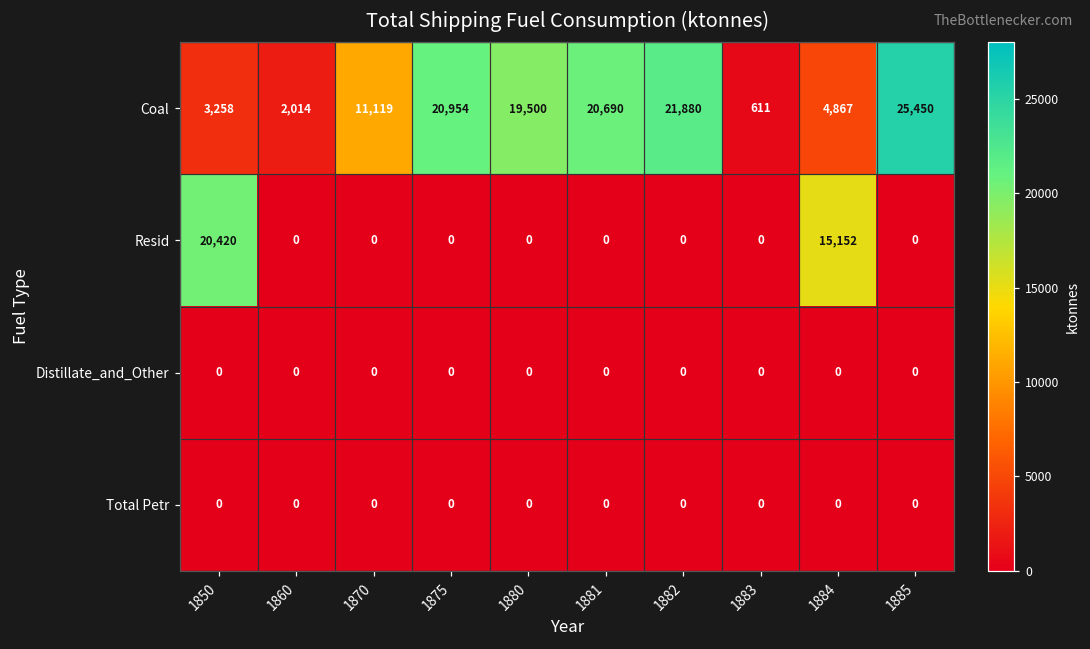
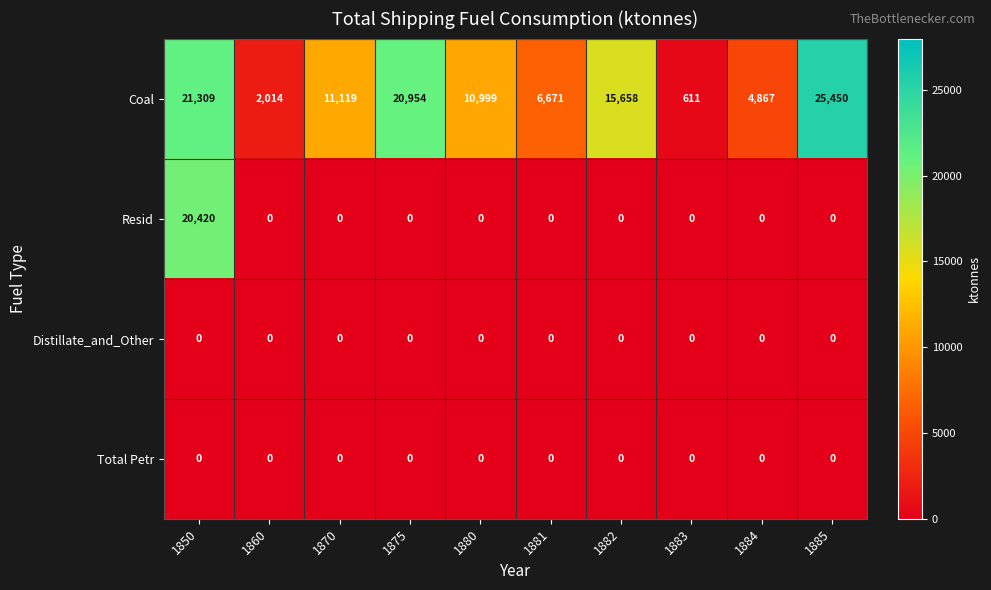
Coal, 1850: 3,258 -> 21,309
Coal, 1880: 19,500 -> 10,999
Coal, 1881: 20,690 -> 6,671
Coal, 1882: 21,880 -> 15,658
Resid, 1884: 15,152 -> 0
